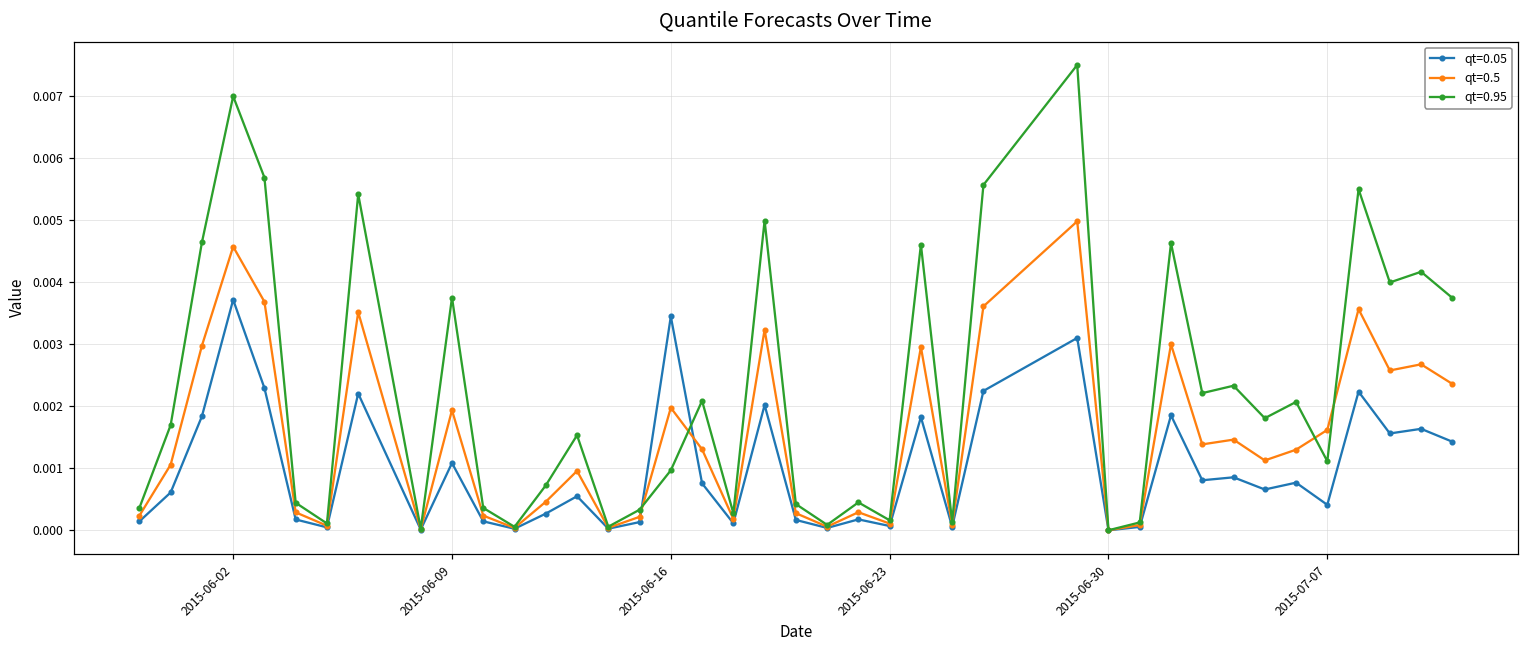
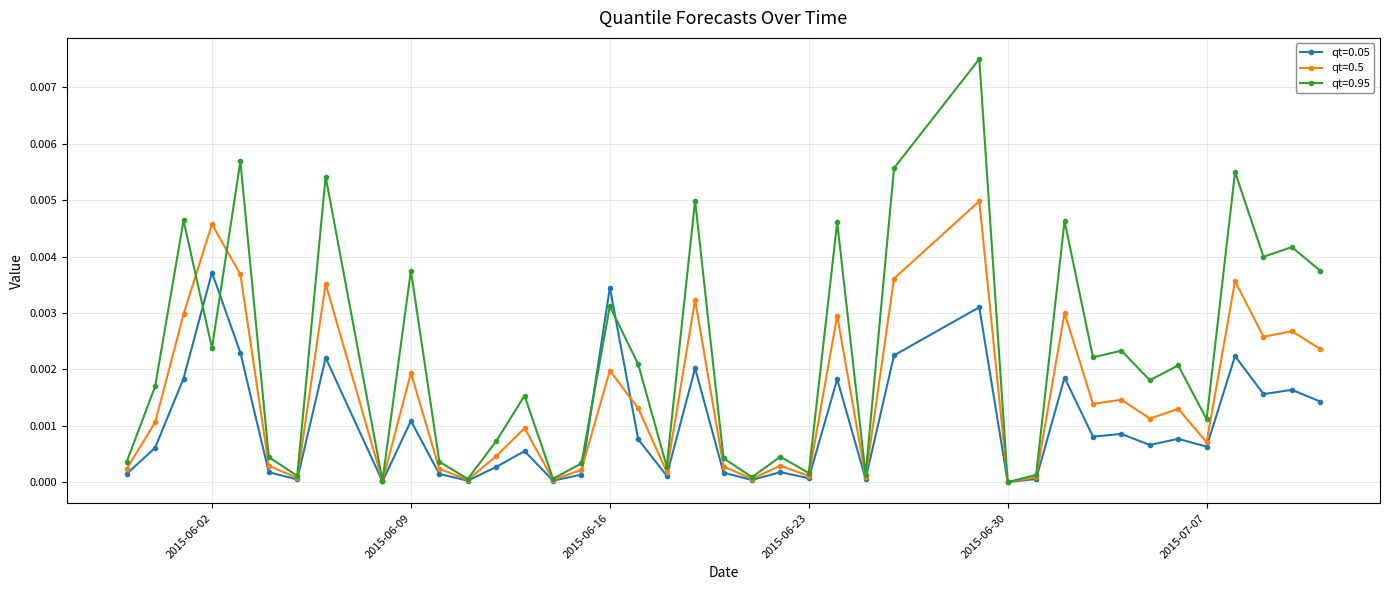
qt=0.95, 2015-06-02: 0.0070 -> 0.0024
qt=0.95, 2015-06-16: 0.0010 -> 0.0031
qt=0.05, 2015-07-07: 0.0004 -> 0.0006
qt=0.5, 2015-07-07: 0.0016 -> 0.0007
